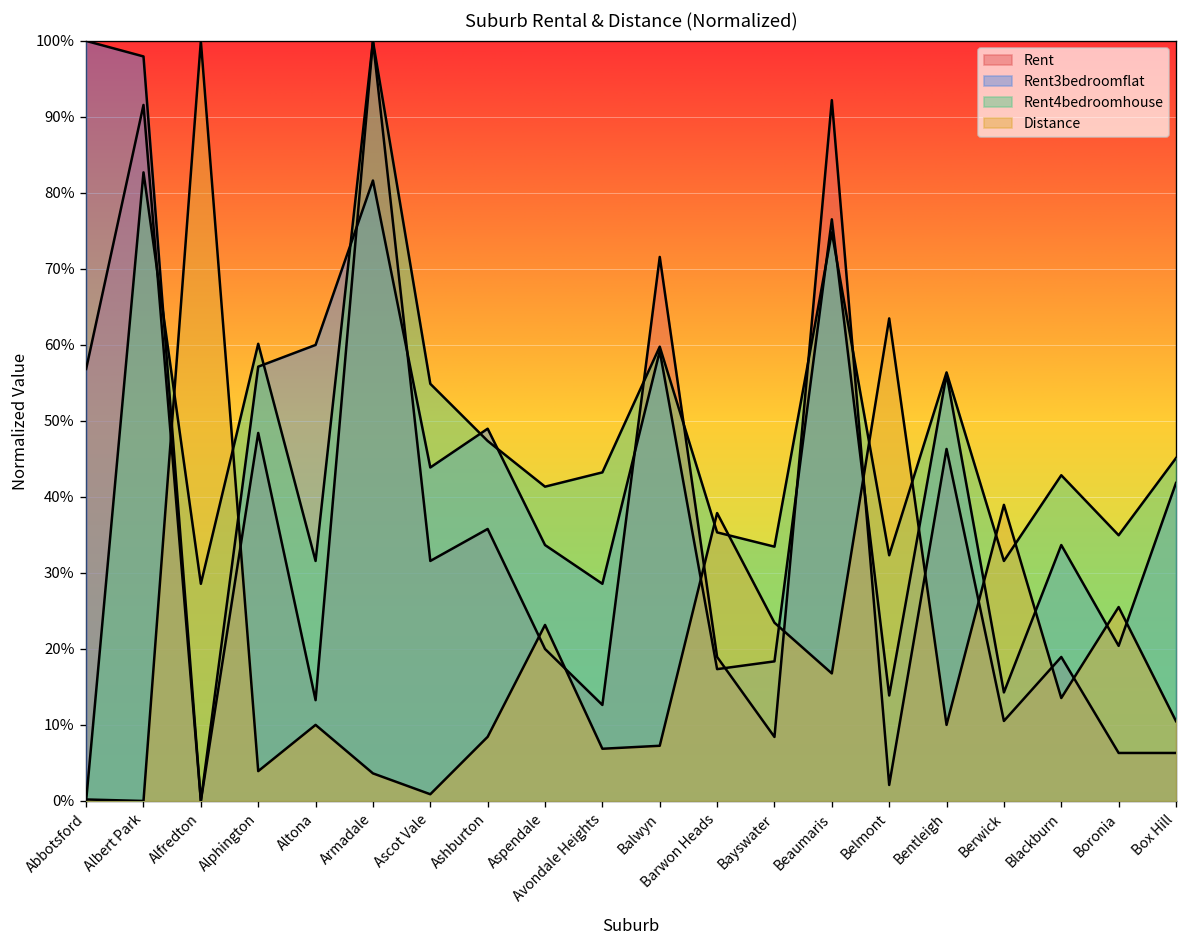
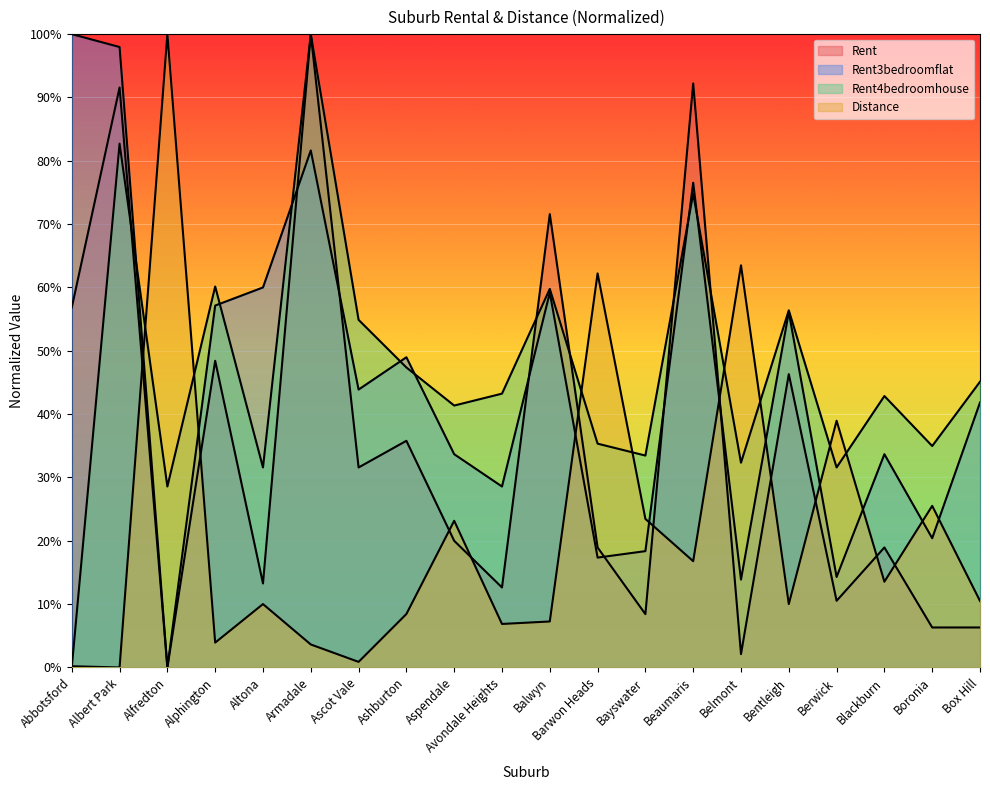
Distance, Barwon Heads: 38% -> 62%
